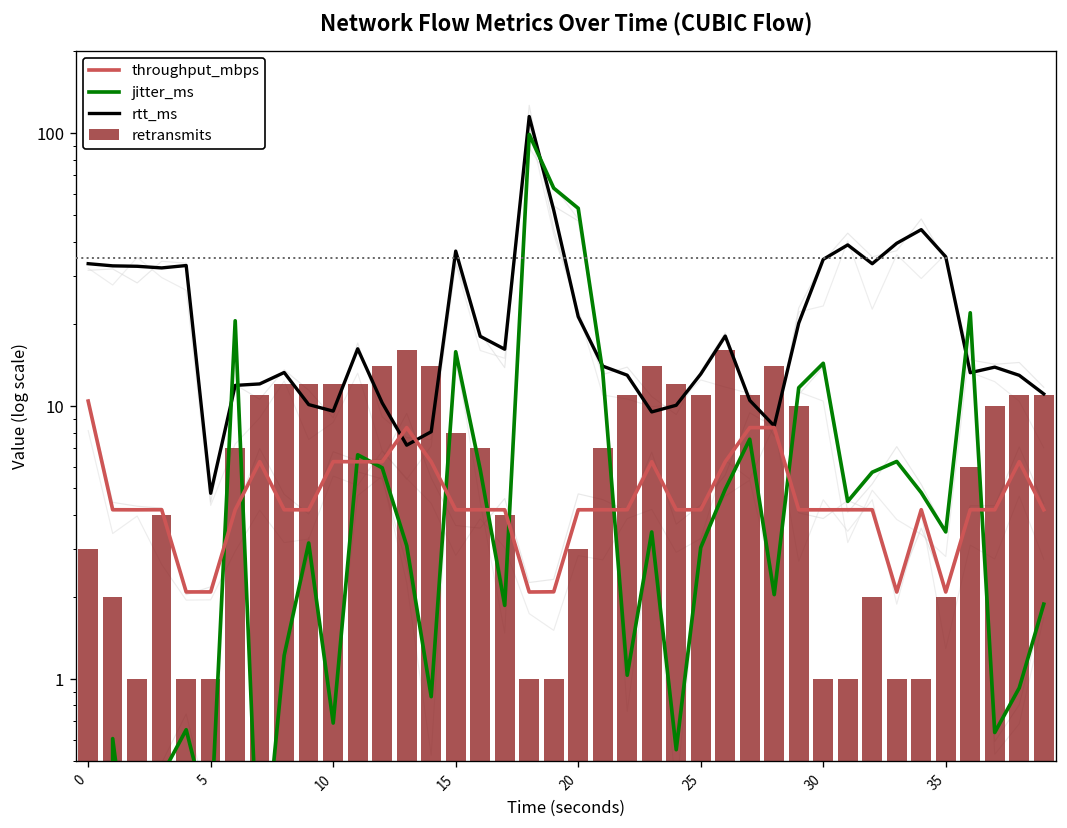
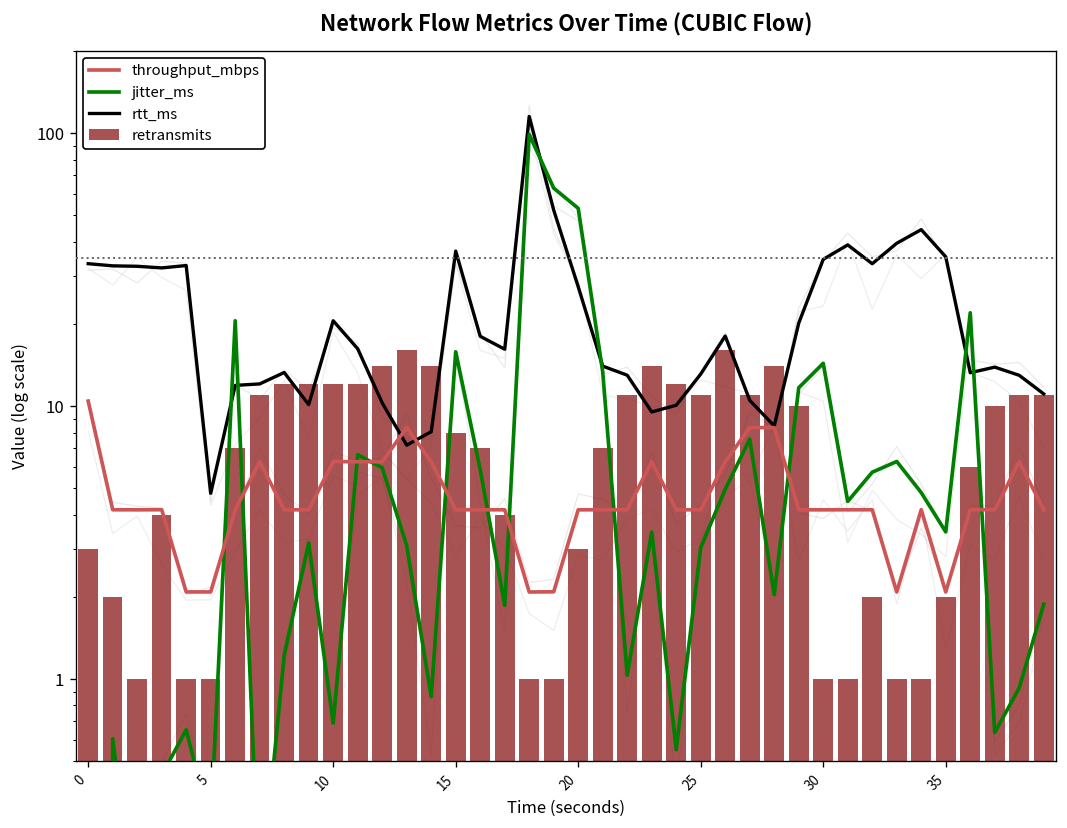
rtt_ms, 10: 9.6 -> 21
rtt_ms, 20: 21 -> 27
